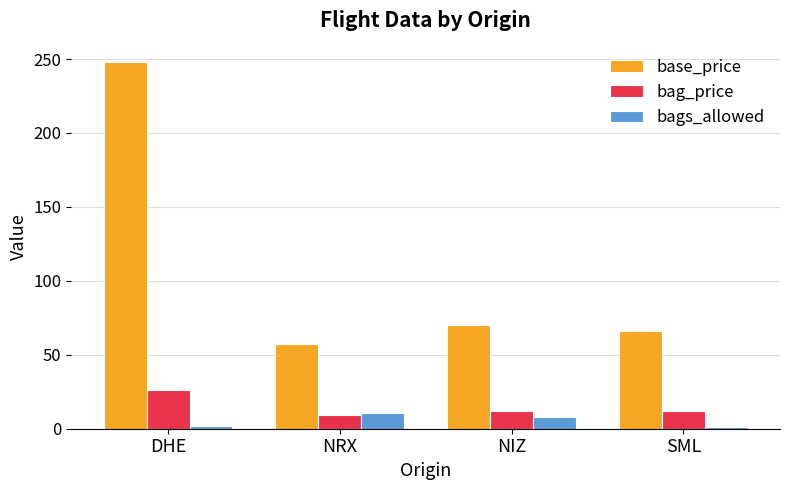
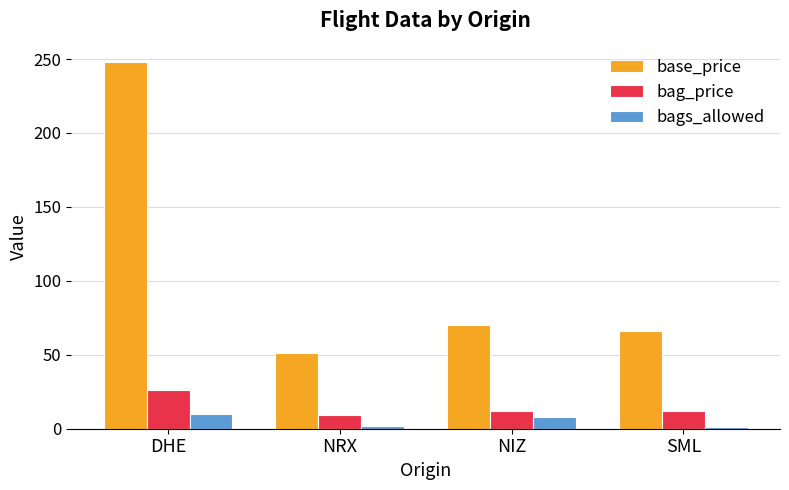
bags_allowed, DHE: 2 -> 10
base_price, NRX: 57 -> 51
bags_allowed, NRX: 11 -> 2
